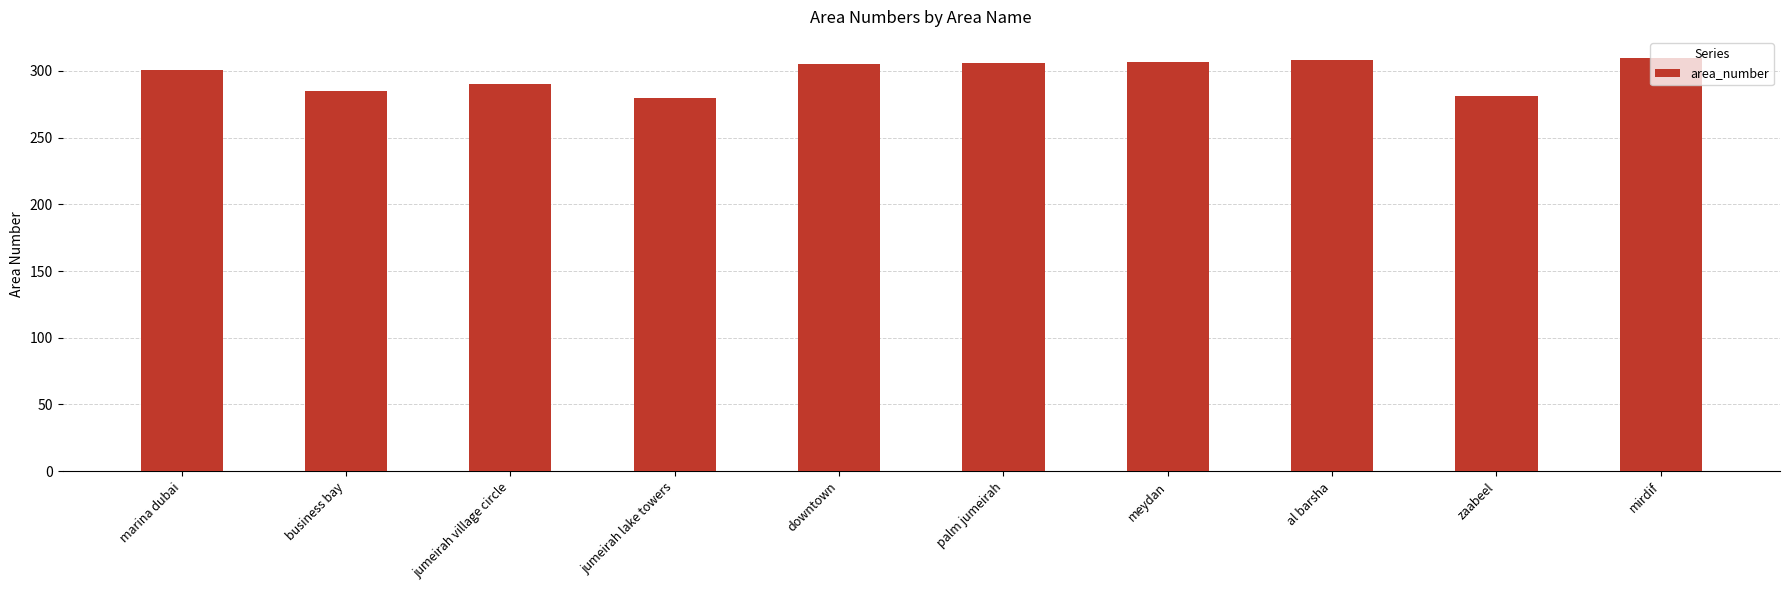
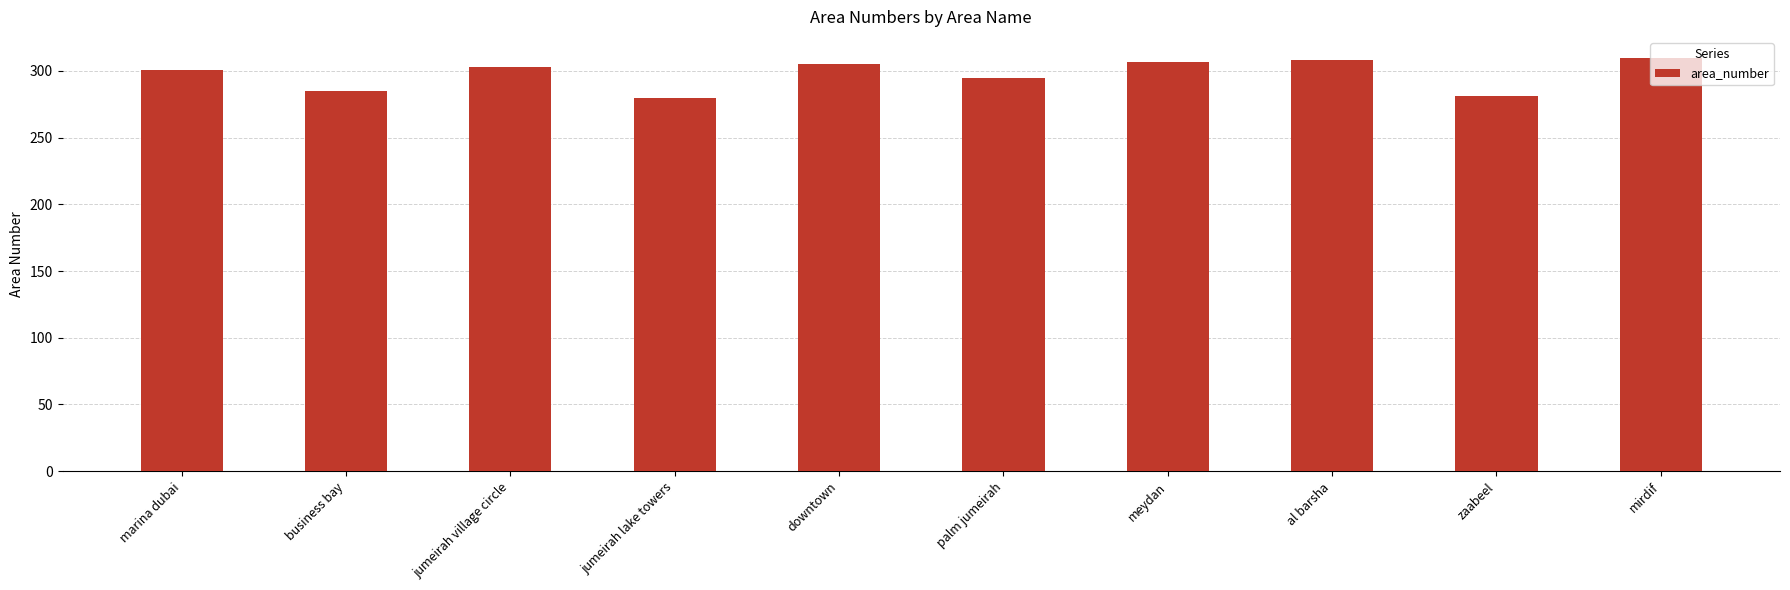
jumeirah village circle: 290 -> 303
palm jumeirah: 306 -> 295
